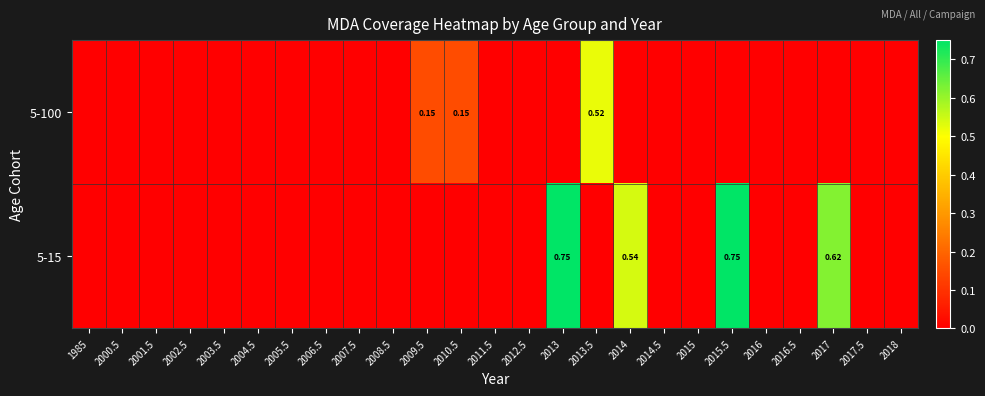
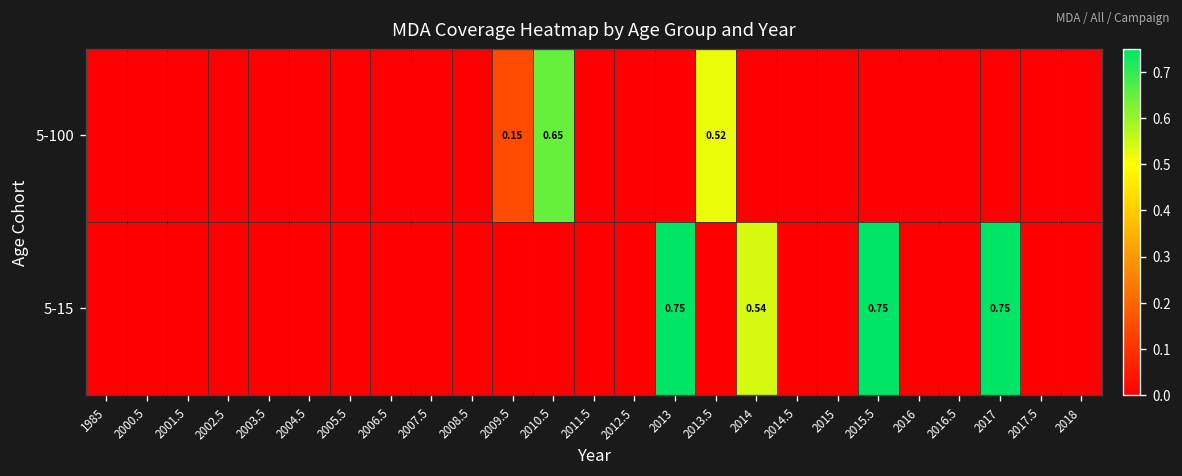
5-100, 2010.5: 0.15 -> 0.65
5-15, 2017: 0.62 -> 0.75
